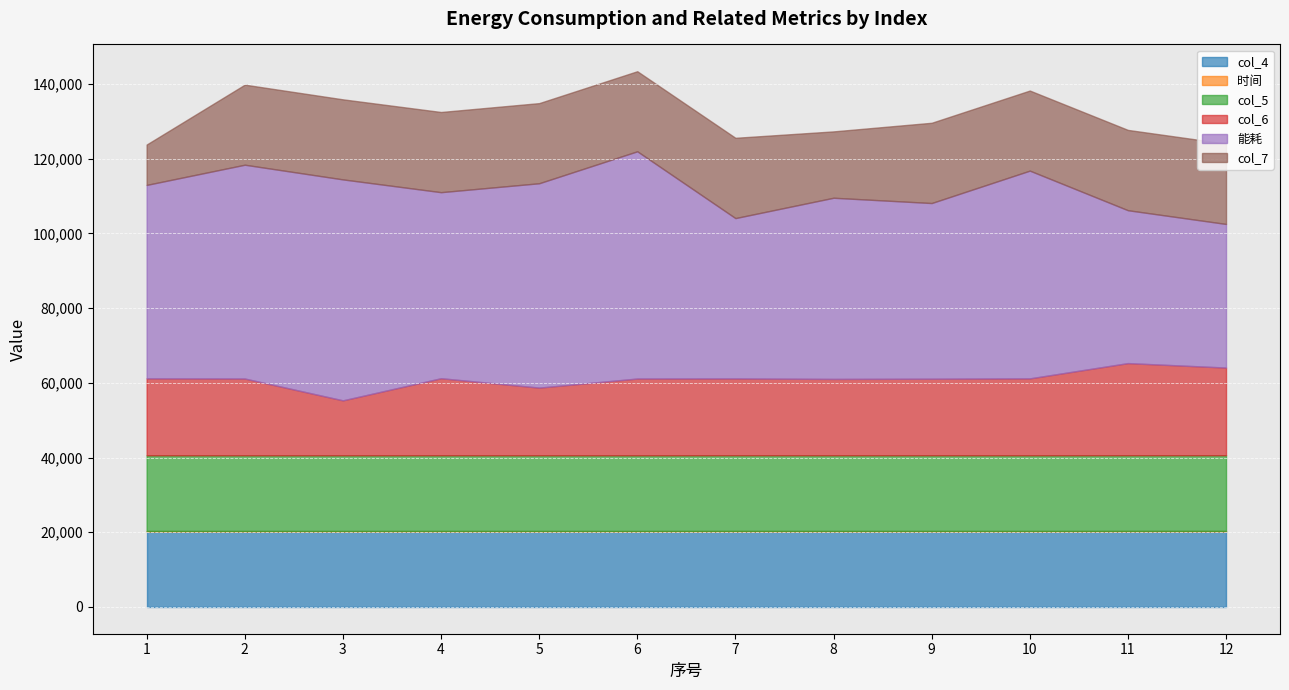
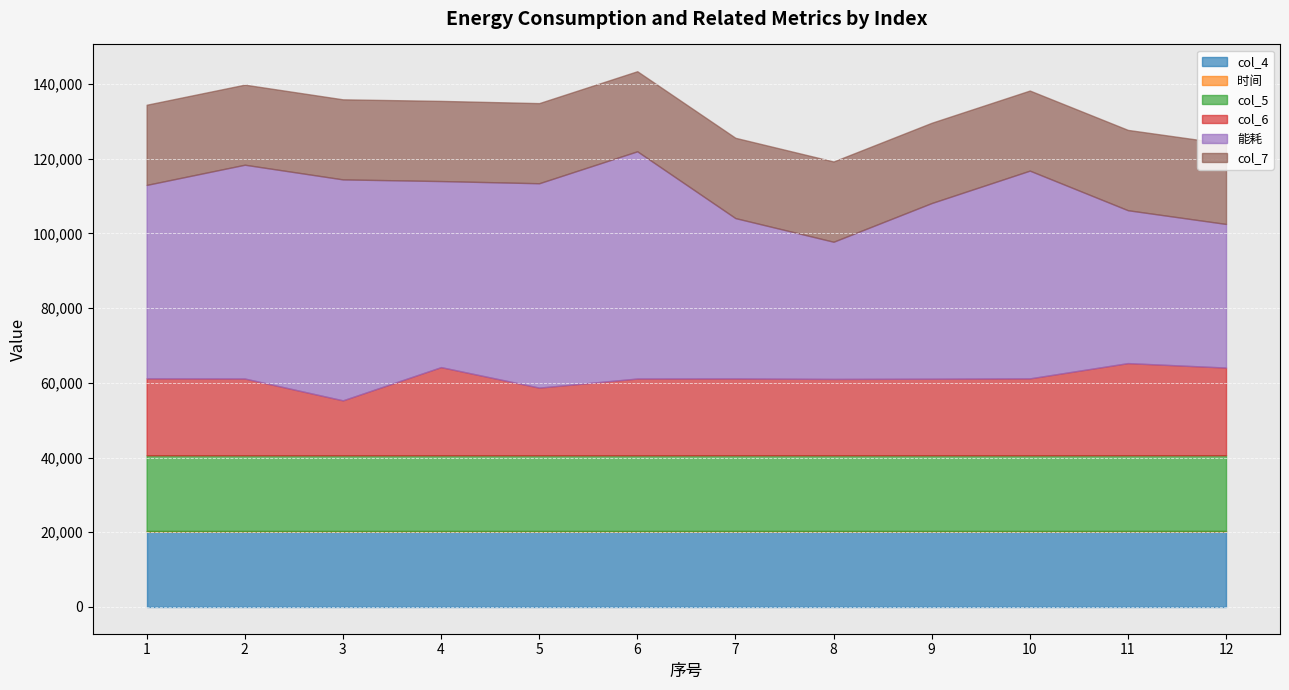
col_7, 1: 11,000 -> 21,000
col_6, 4: 21,000 -> 24,000
能耗, 8: 48,000 -> 37,000
col_7, 8: 18,000 -> 21,000
